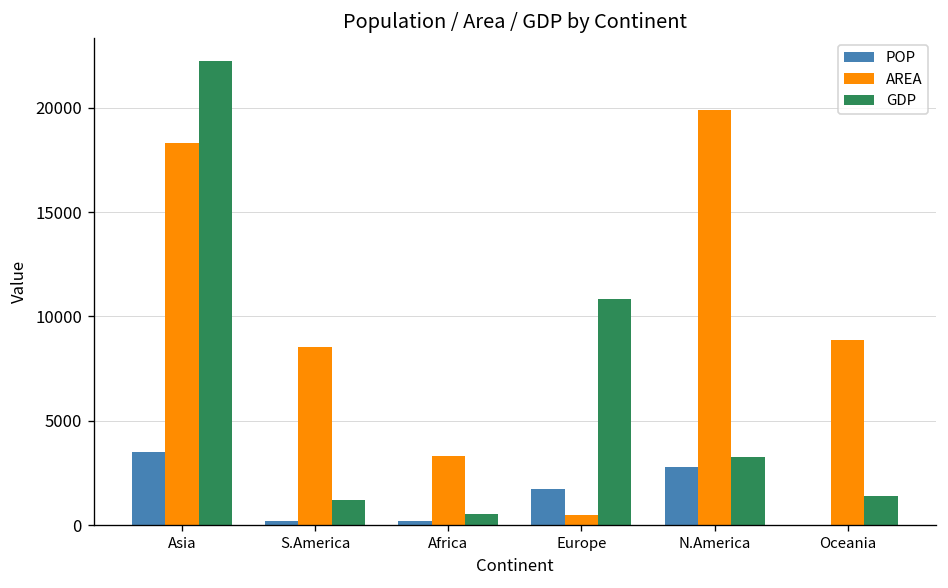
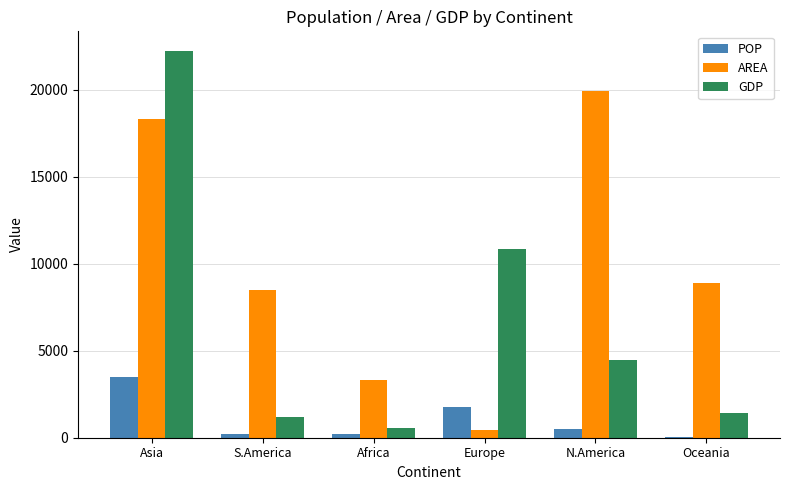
POP, N.America: 2800 -> 500
GDP, N.America: 3300 -> 4500
